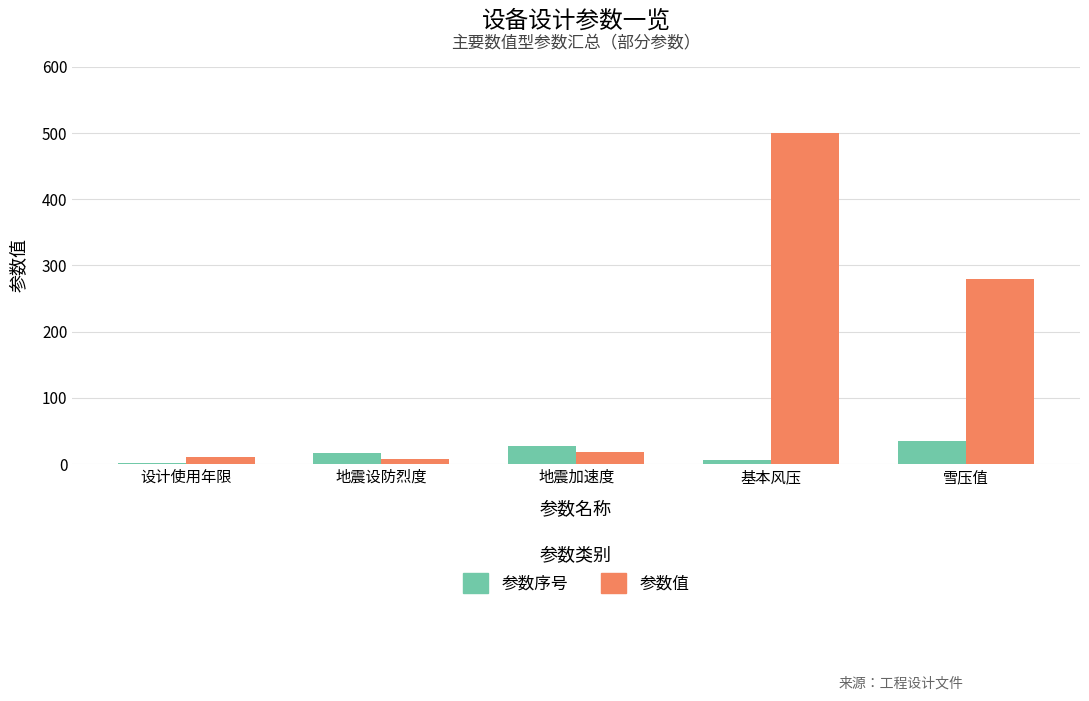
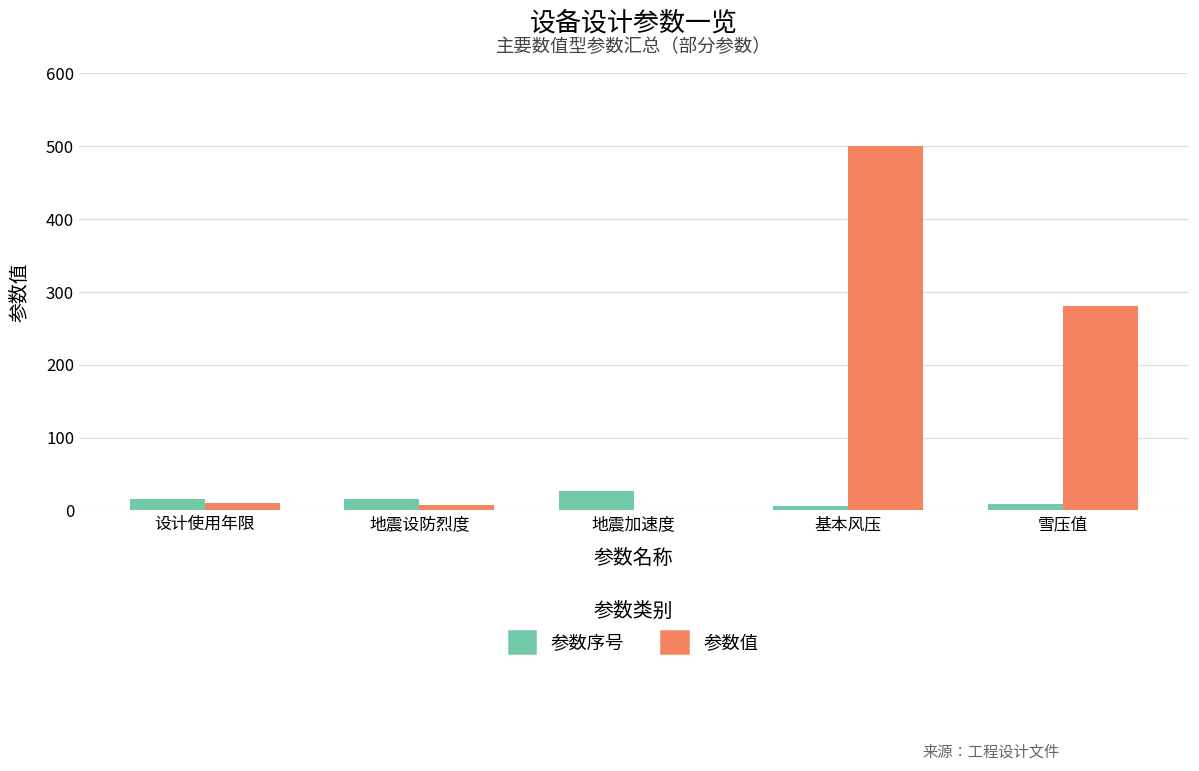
参数序号, 设计使用年限: 0 -> 20
参数值, 地震加速度: 20 -> 0
参数序号, 雪压值: 40 -> 10
